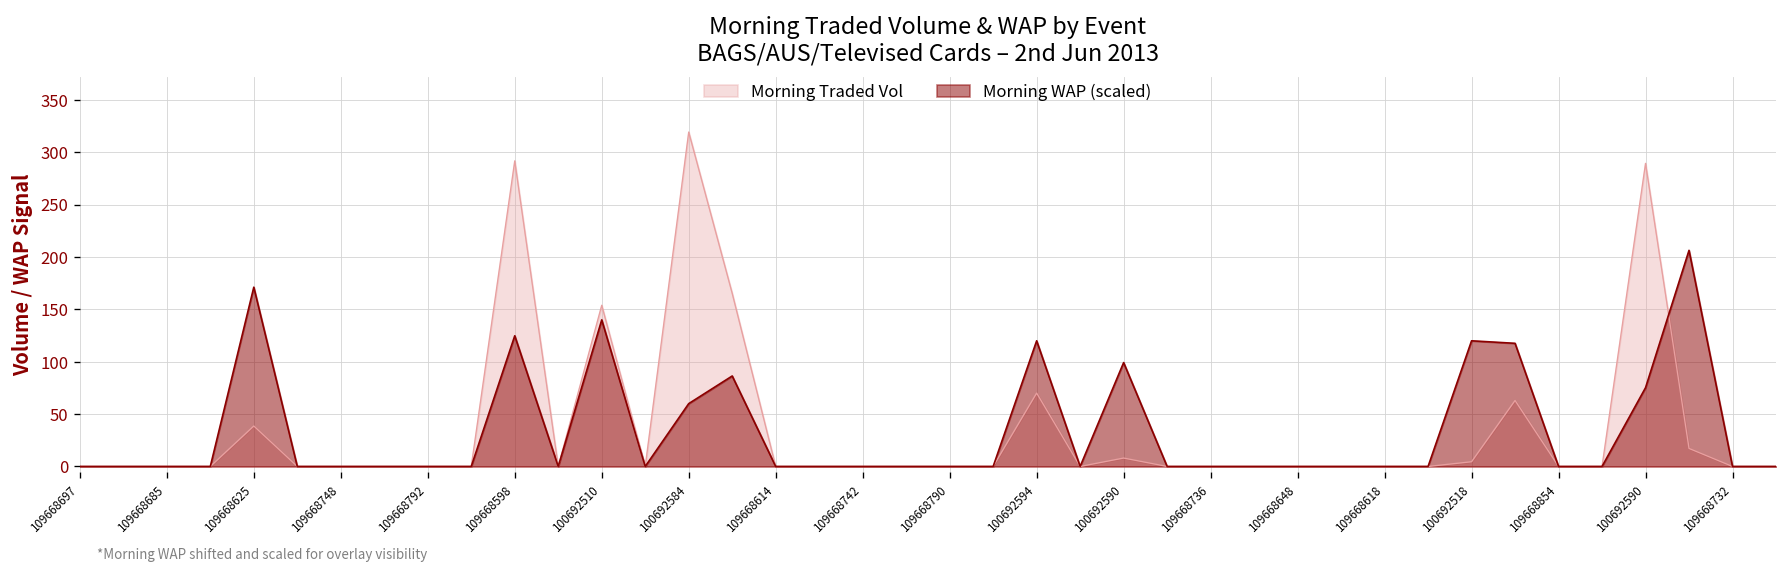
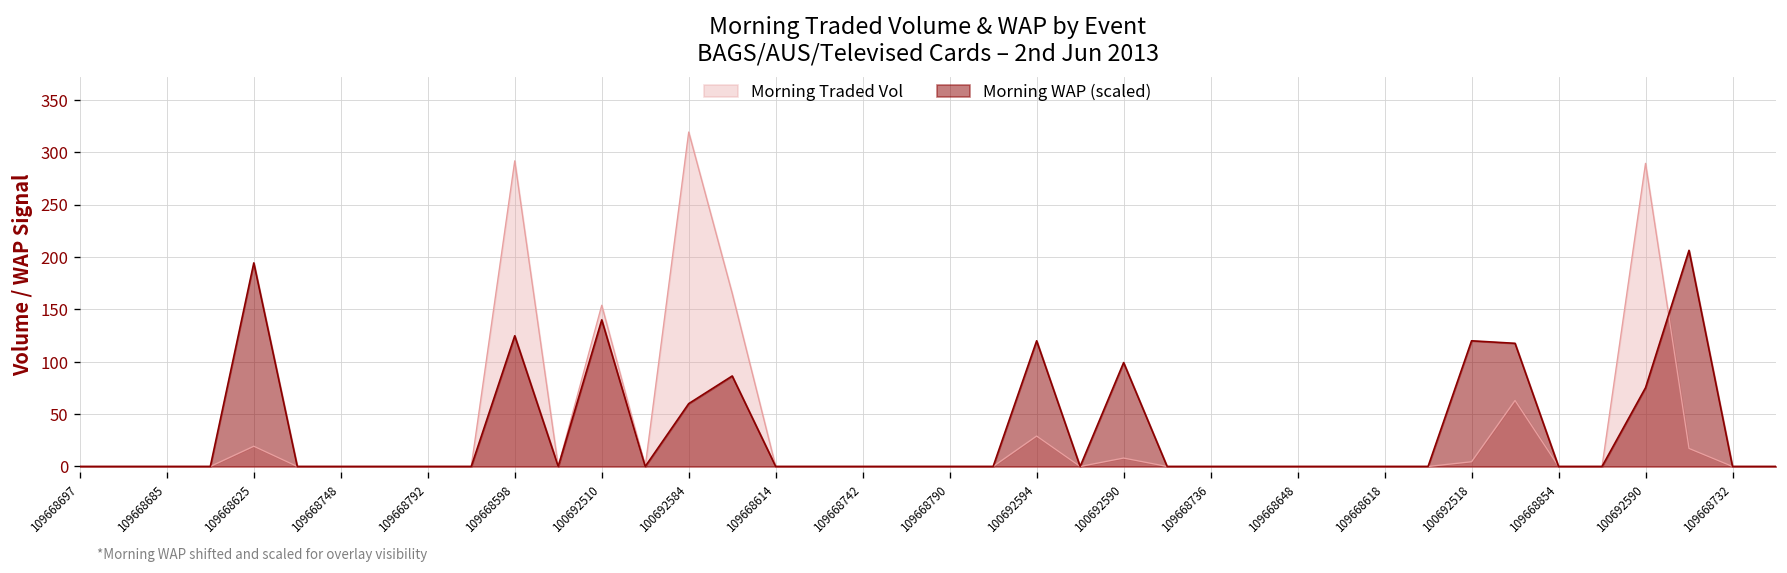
Morning Traded Vol, 109668625: 40 -> 20
Morning WAP (scaled), 109668625: 170 -> 190
Morning Traded Vol, 100692594: 70 -> 30
